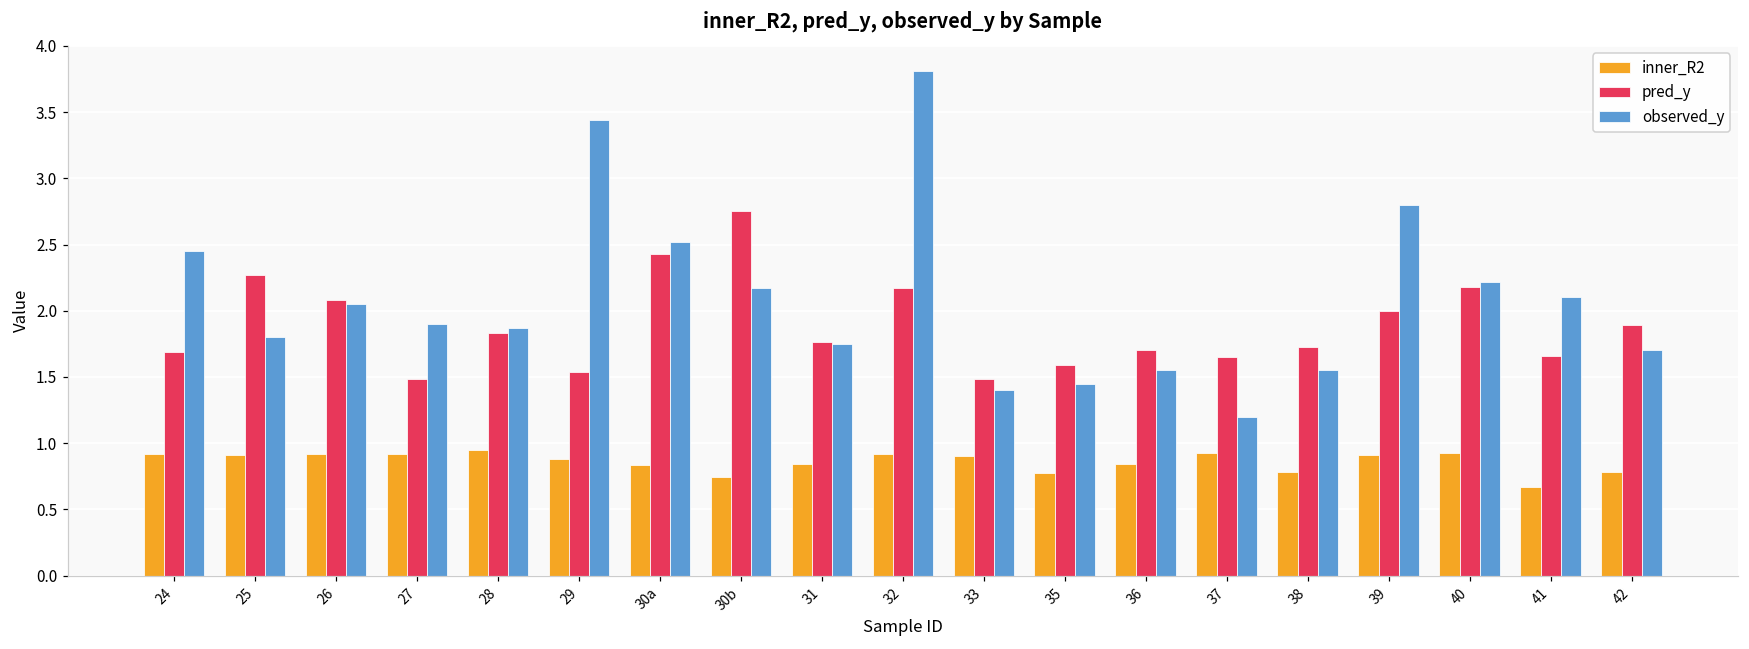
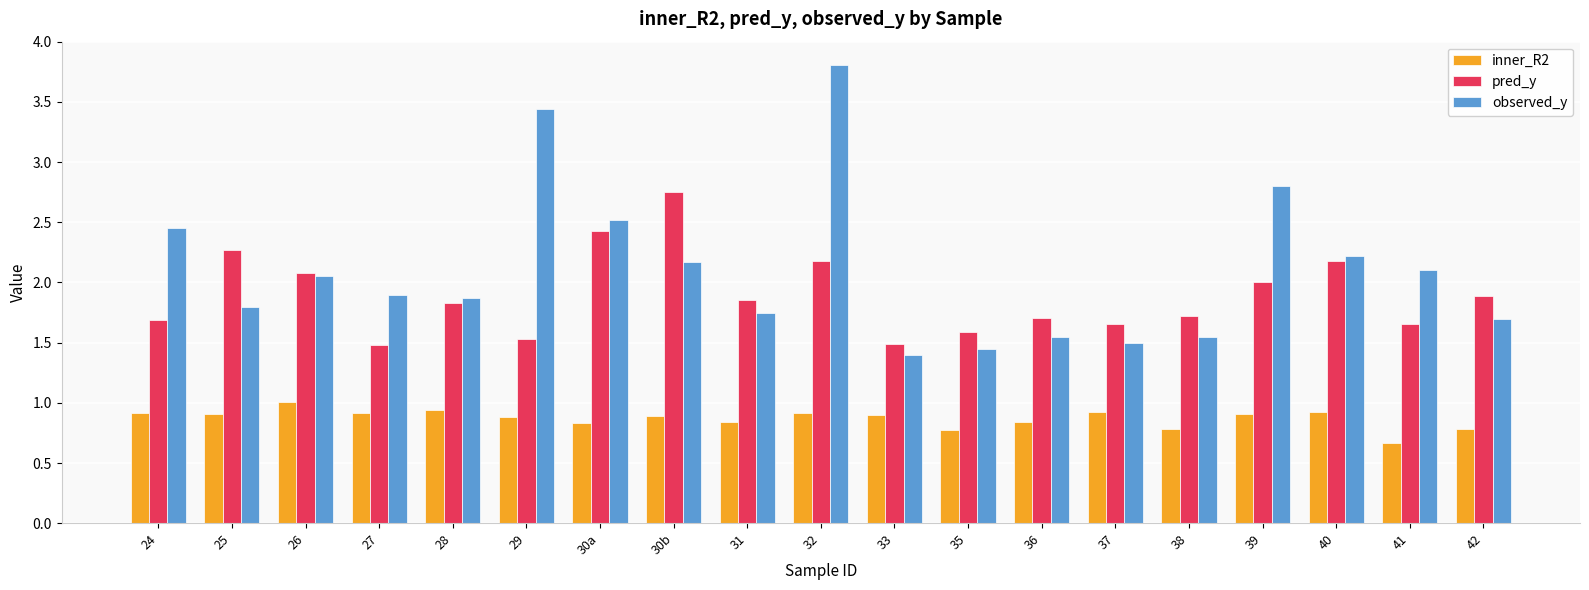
inner_R2, 26: 0.92 -> 1.01
inner_R2, 30b: 0.74 -> 0.89
pred_y, 31: 1.76 -> 1.86
observed_y, 37: 1.2 -> 1.5
